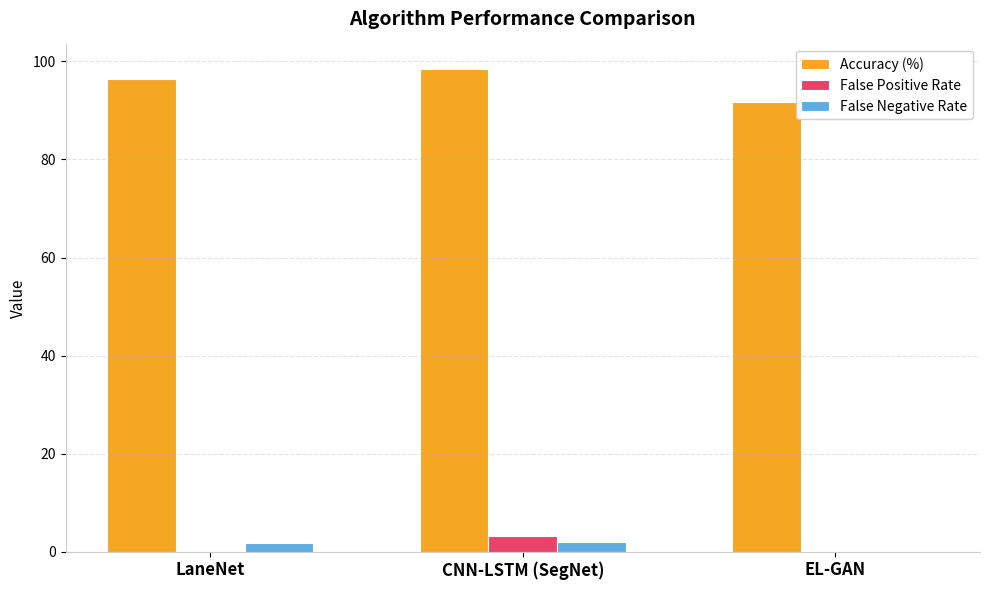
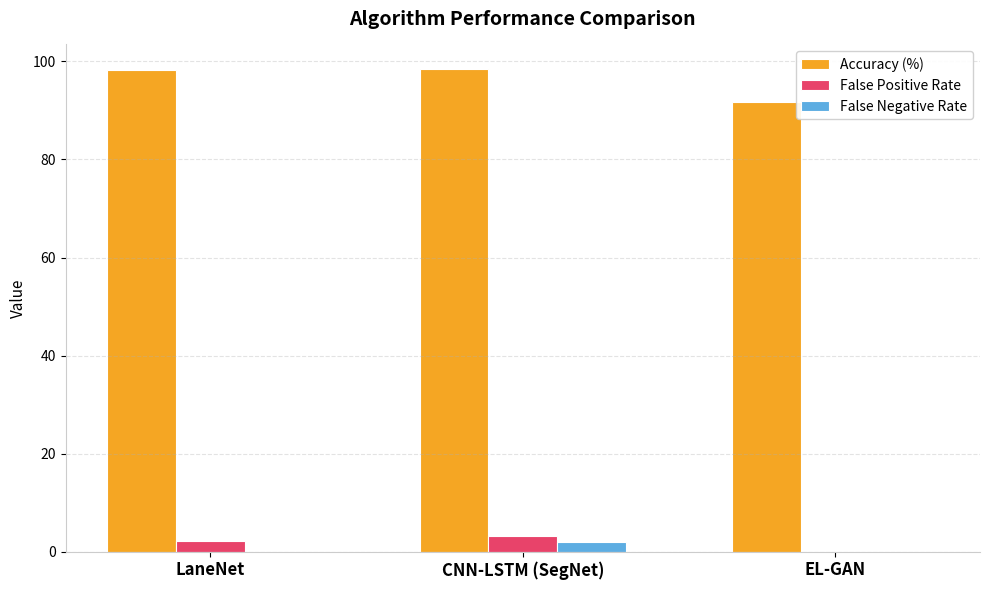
Accuracy (%), LaneNet: 96 -> 98
False Positive Rate, LaneNet: 0 -> 2
False Negative Rate, LaneNet: 2 -> 0
